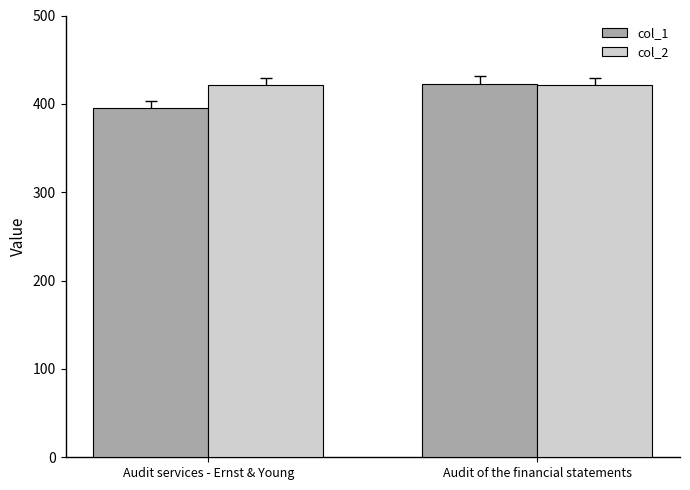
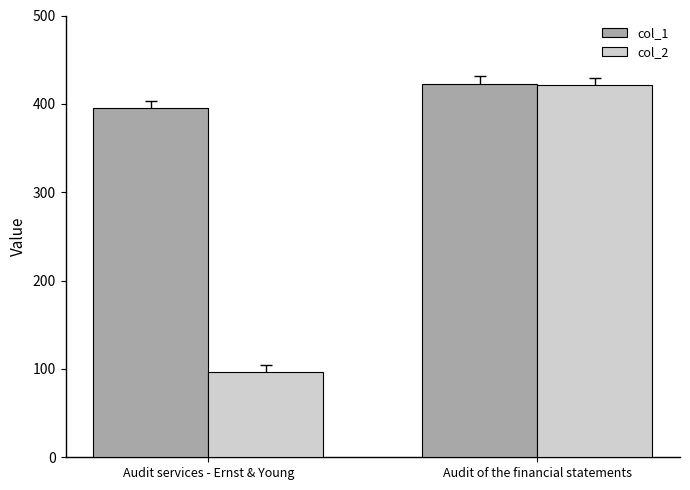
col_2, Audit services - Ernst & Young: 420 -> 100
